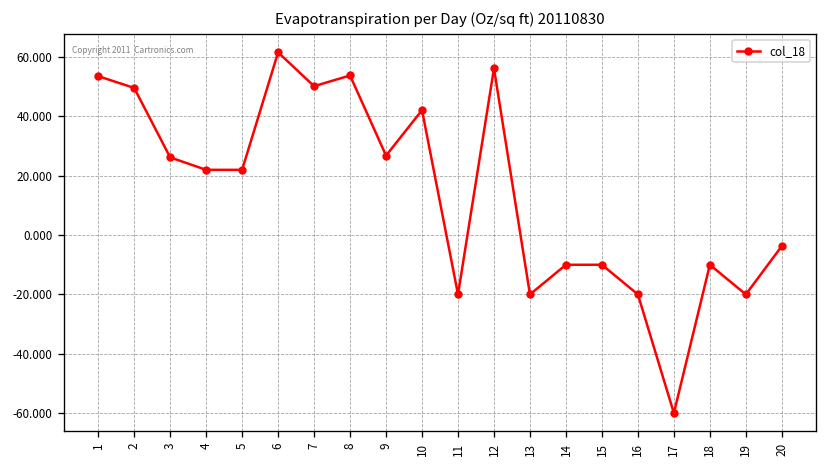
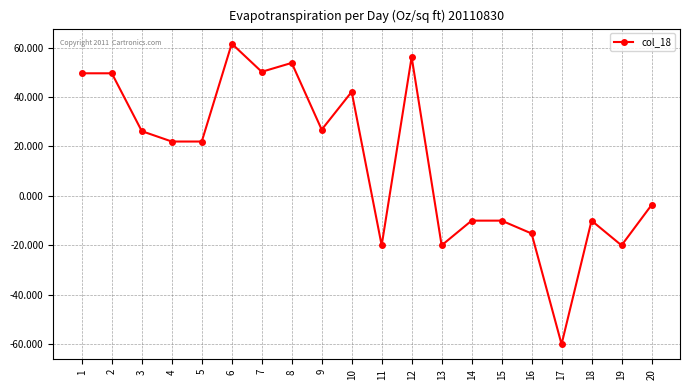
1: 54 -> 50
16: -20 -> -15
